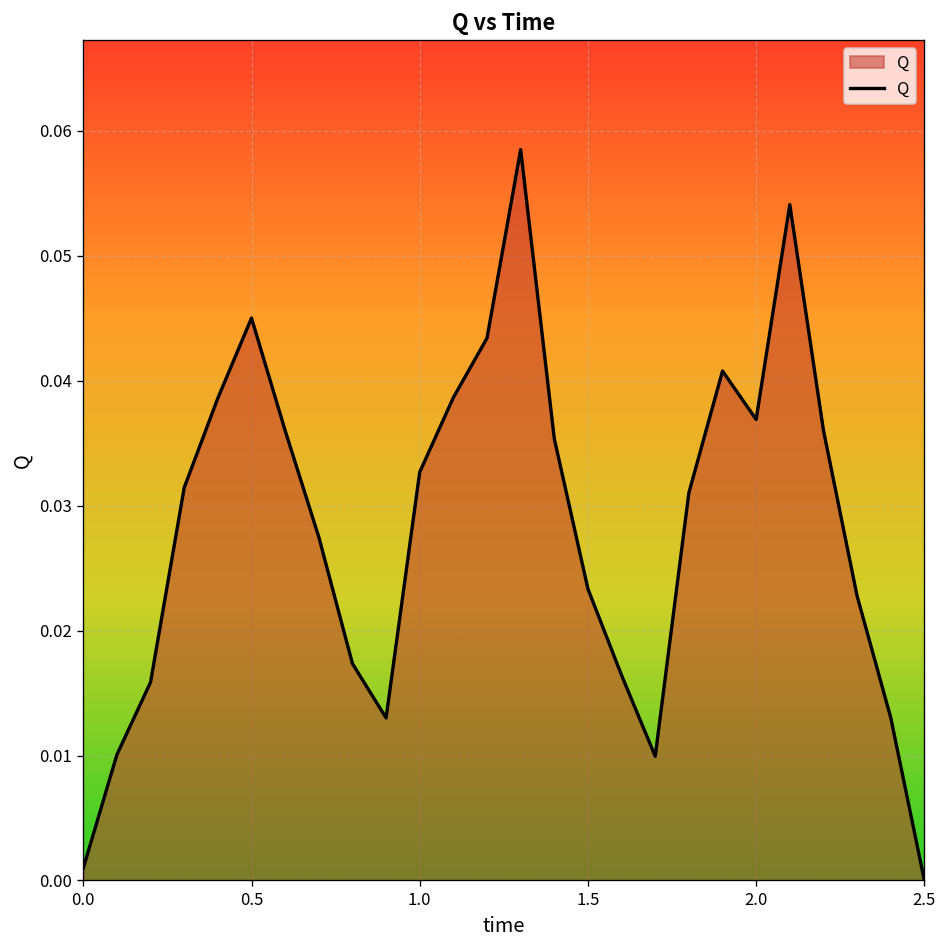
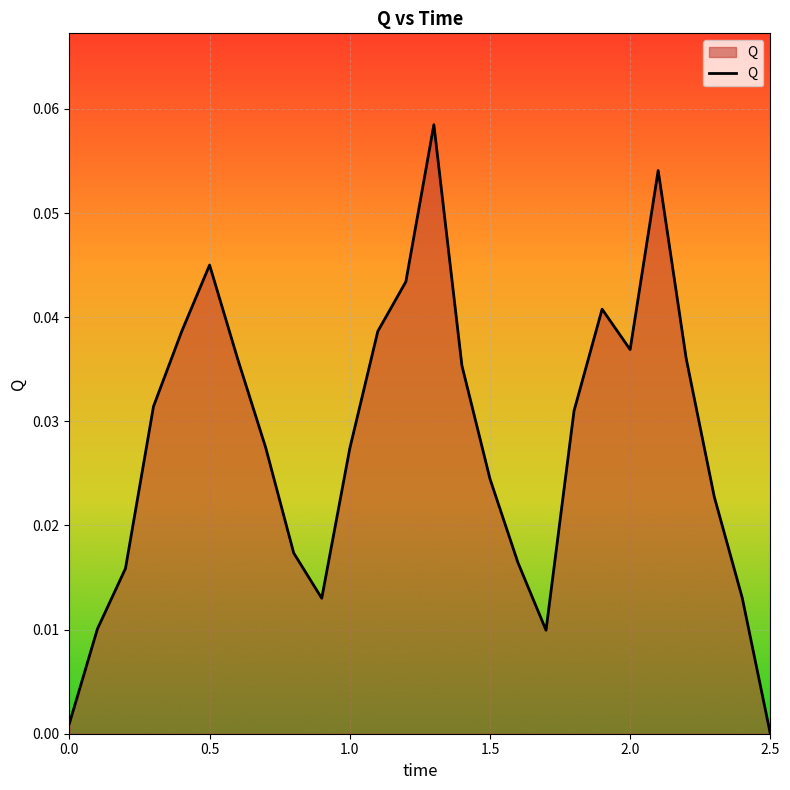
1.0: 0.0327 -> 0.0274
1.5: 0.0233 -> 0.0245
